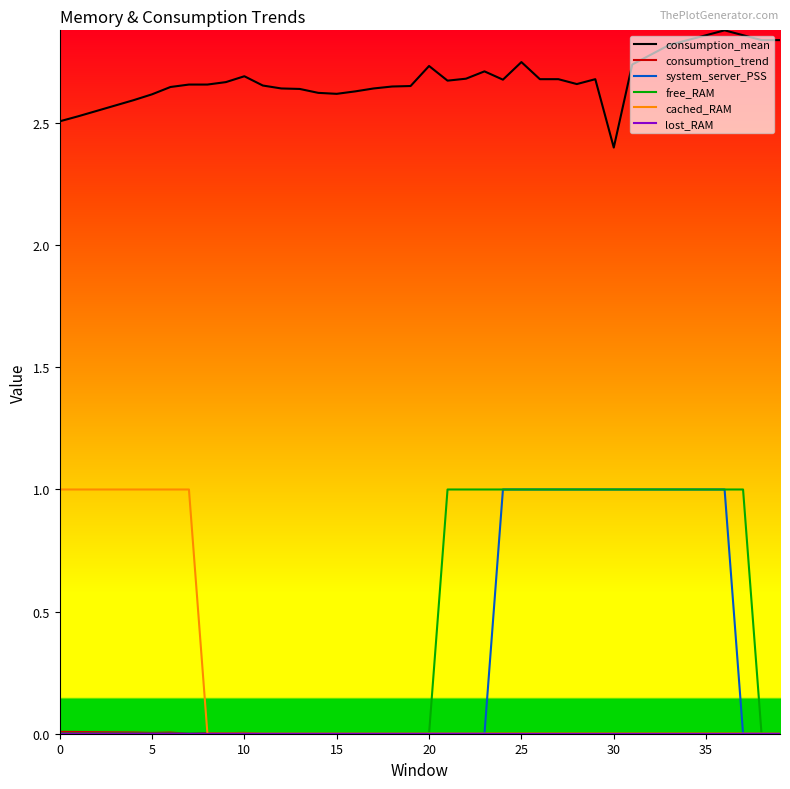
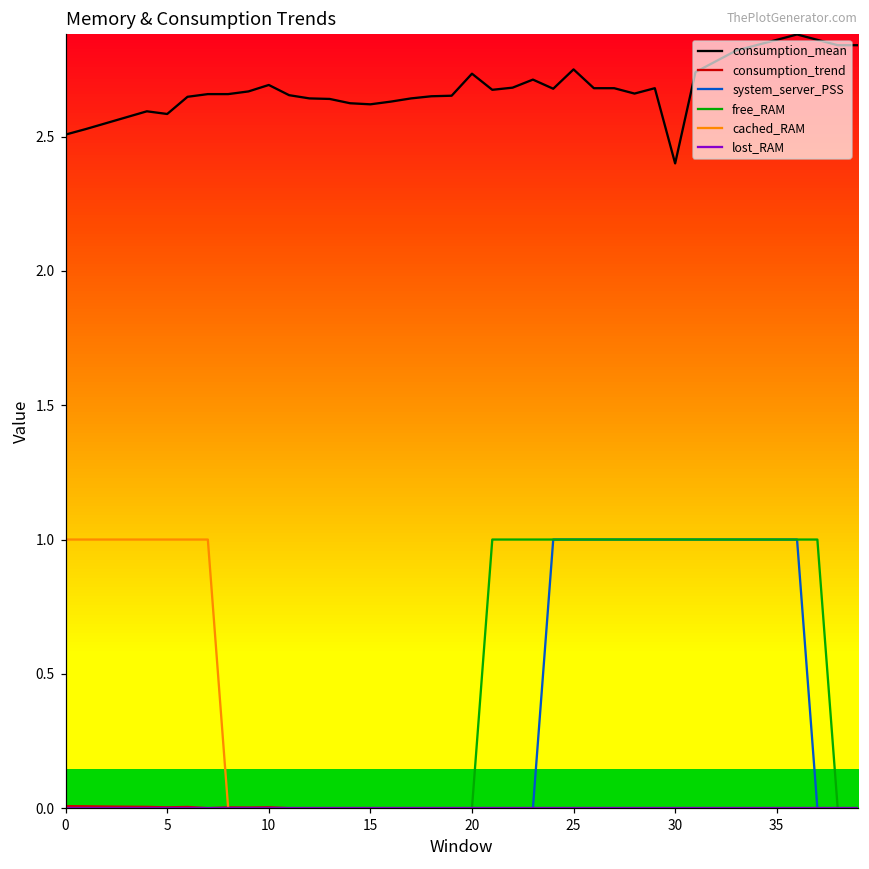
consumption_mean, 5: 2.62 -> 2.58
